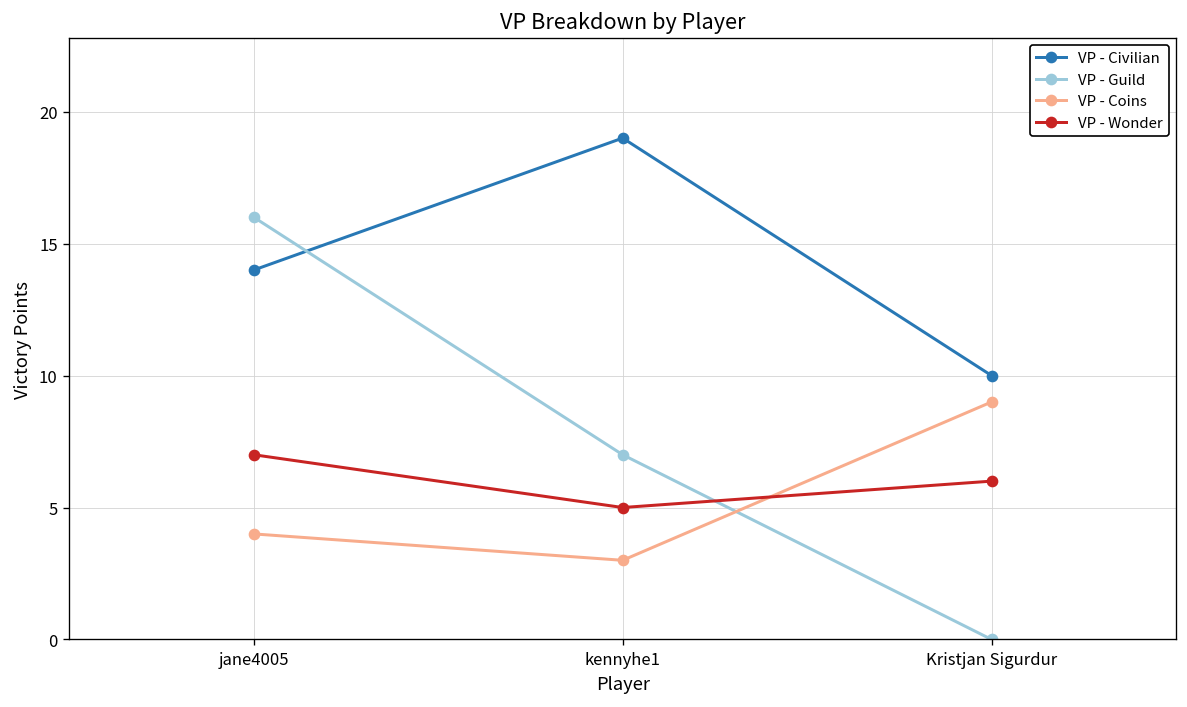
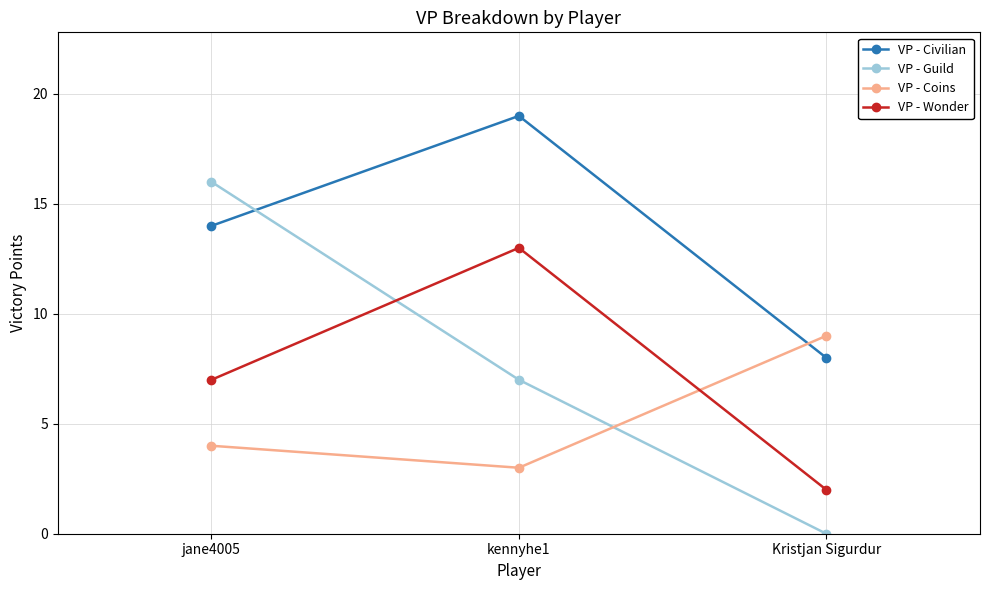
VP - Wonder, kennyhe1: 5 -> 13
VP - Civilian, Kristjan Sigurdur: 10 -> 8
VP - Wonder, Kristjan Sigurdur: 6 -> 2
